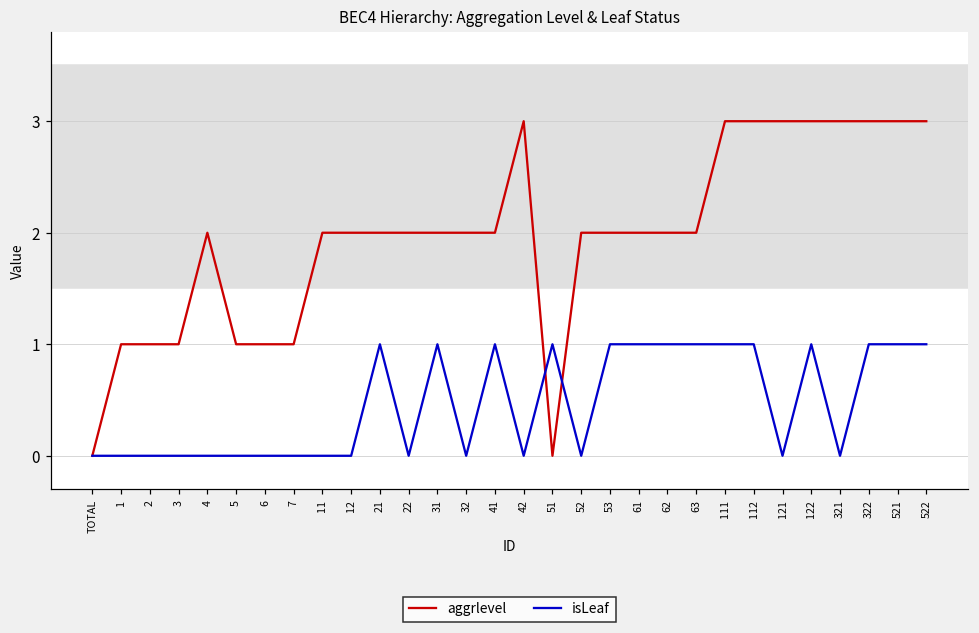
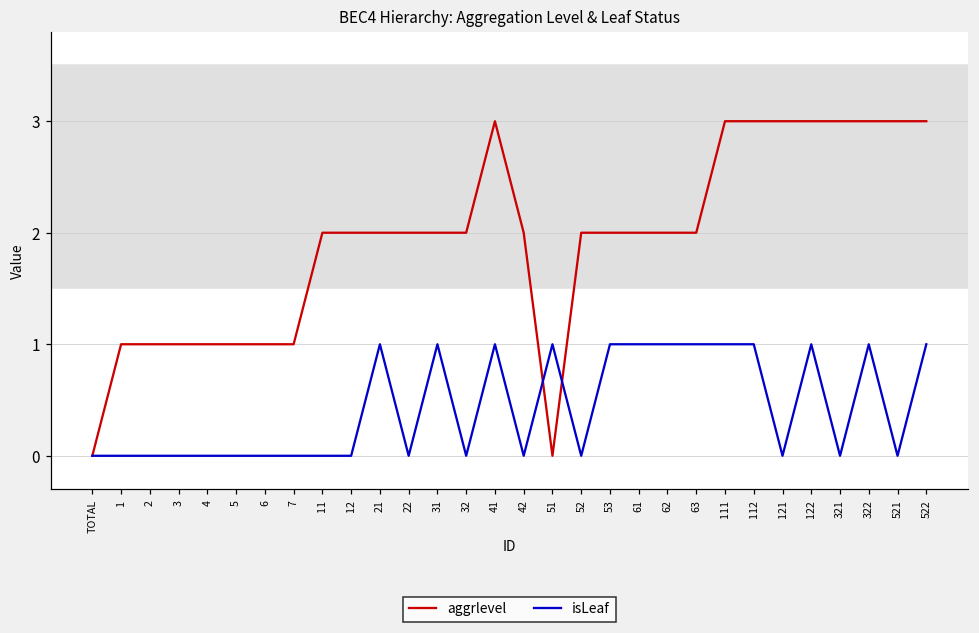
aggrlevel, 4: 2 -> 1
aggrlevel, 41: 2 -> 3
aggrlevel, 42: 3 -> 2
isLeaf, 521: 1 -> 0
